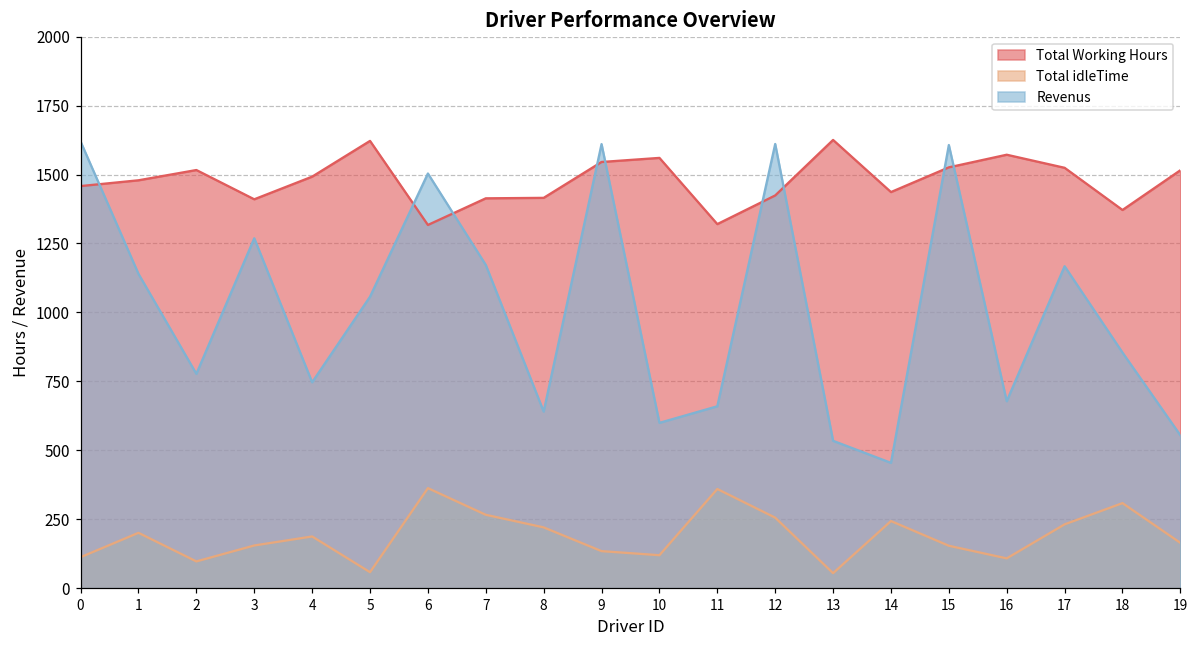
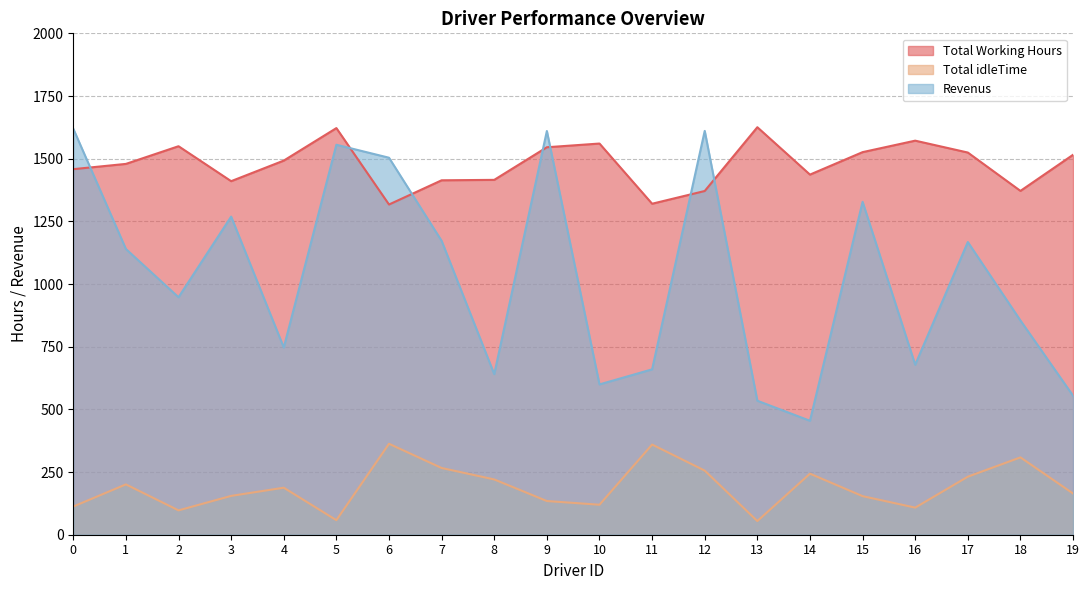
Total Working Hours, 2: 1520 -> 1550
Revenus, 2: 780 -> 950
Revenus, 5: 1060 -> 1560
Total Working Hours, 12: 1420 -> 1370
Revenus, 15: 1610 -> 1330
